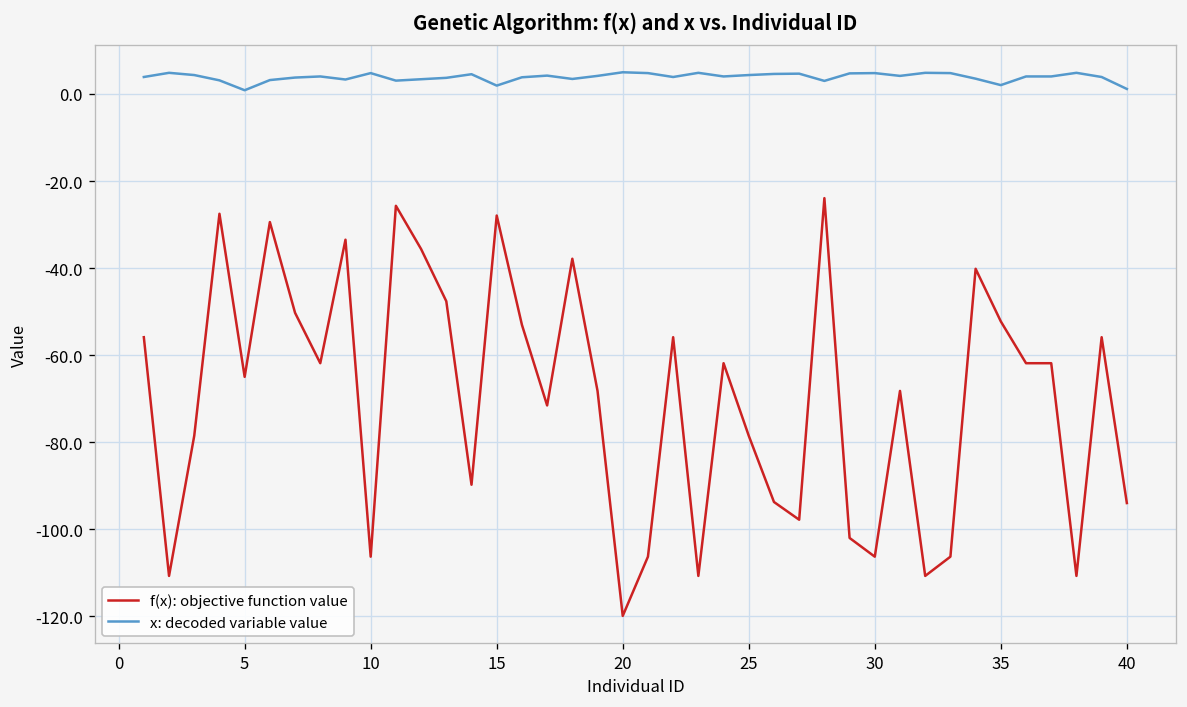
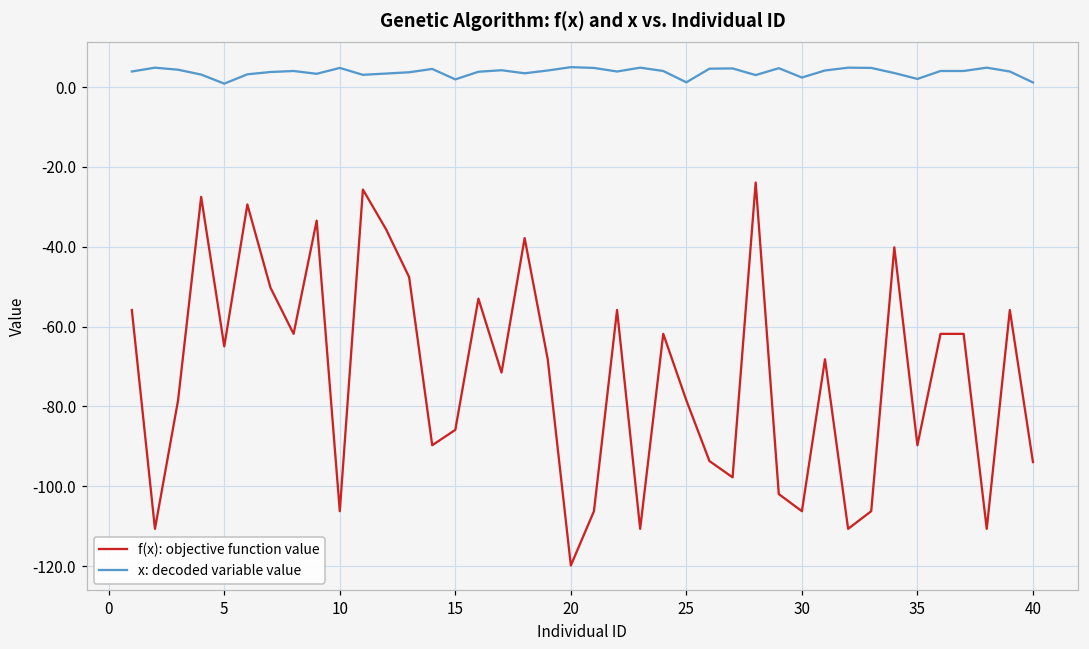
f(x): objective function value, 15: -28 -> -86
x: decoded variable value, 25: 4 -> 1
x: decoded variable value, 30: 5 -> 2
f(x): objective function value, 35: -52 -> -90
